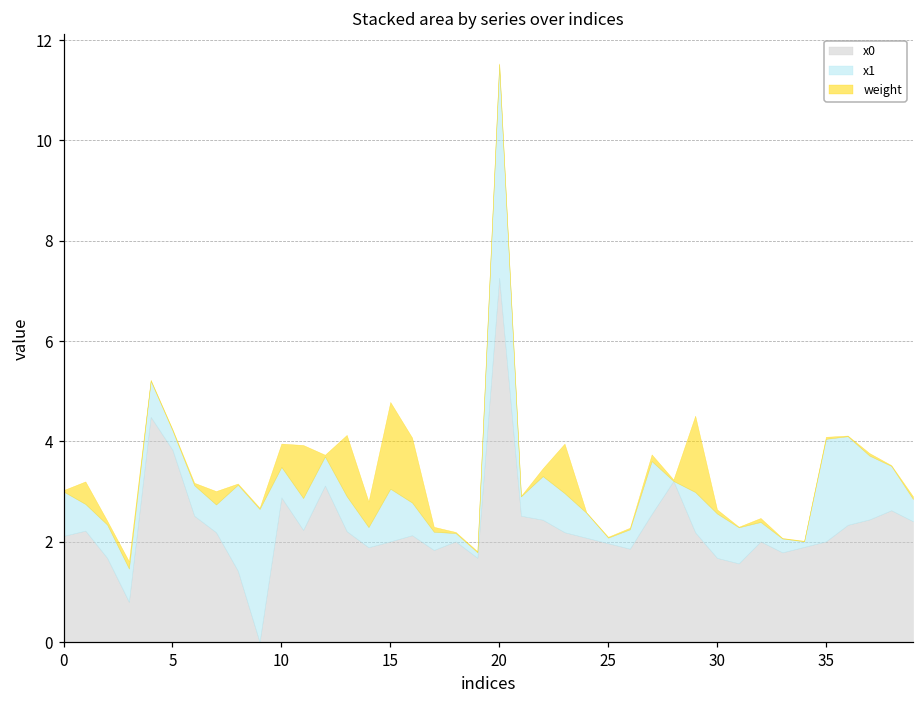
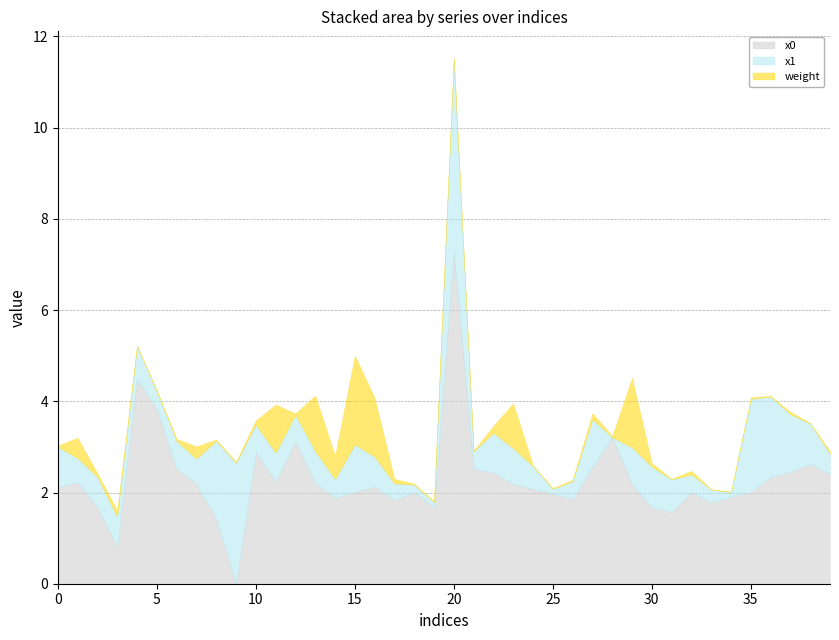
weight, 10: 0.5 -> 0.1
weight, 15: 1.7 -> 1.9
